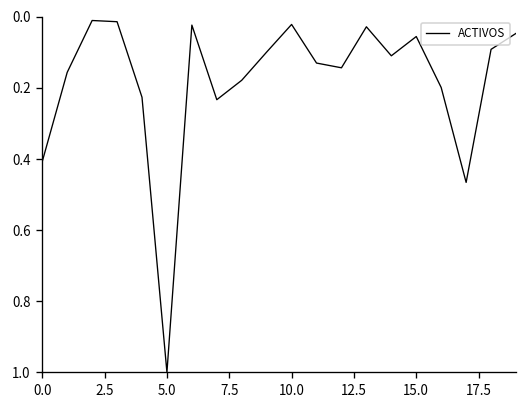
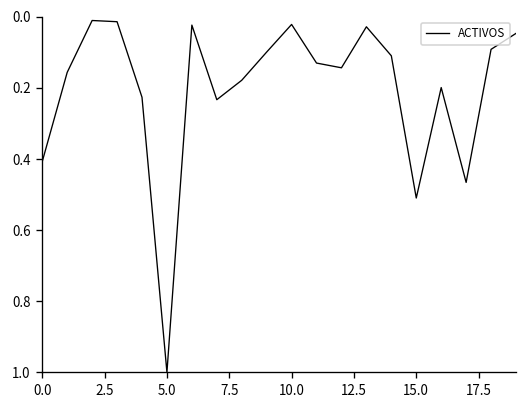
15.0: 0.06 -> 0.51
